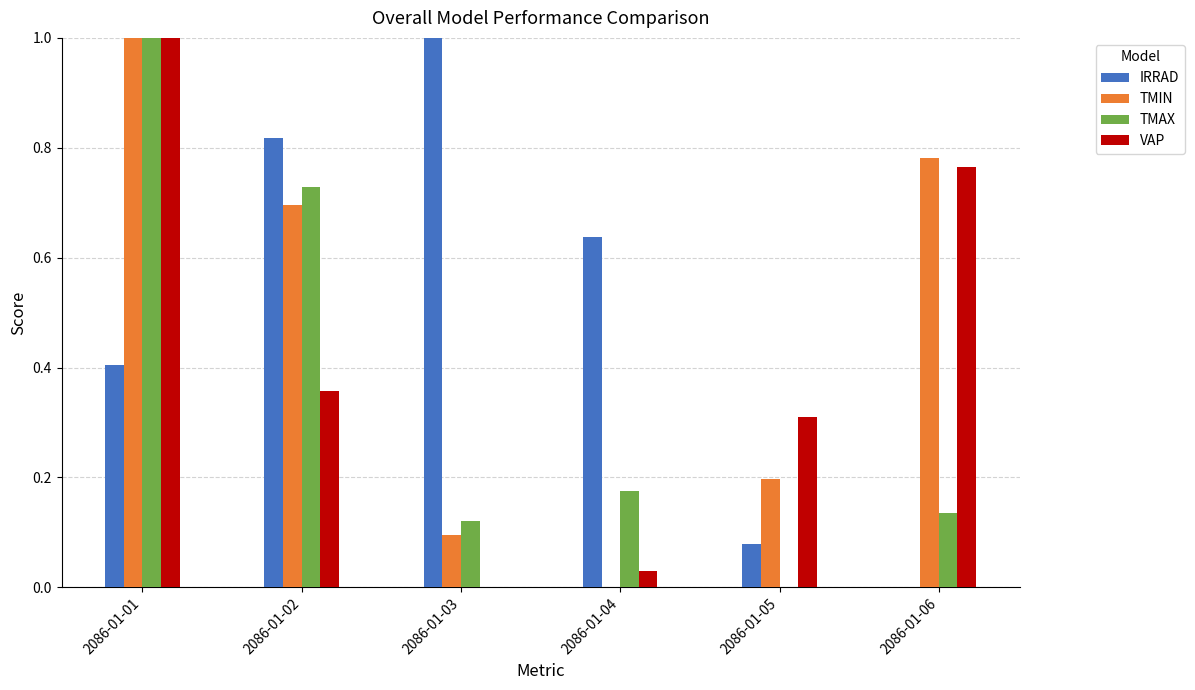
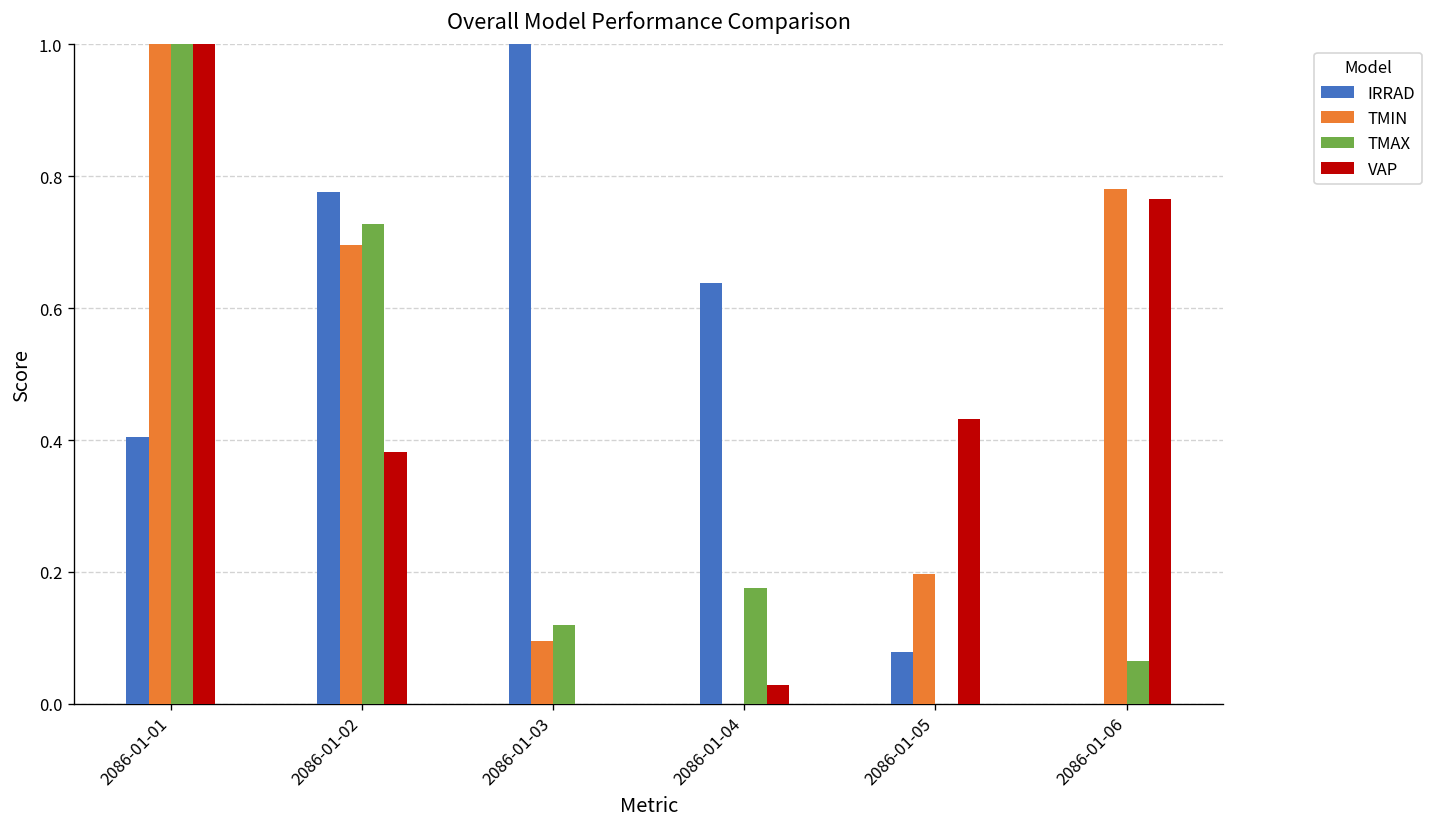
IRRAD, 2086-01-02: 0.82 -> 0.78
VAP, 2086-01-02: 0.36 -> 0.38
VAP, 2086-01-05: 0.31 -> 0.43
TMAX, 2086-01-06: 0.14 -> 0.06
